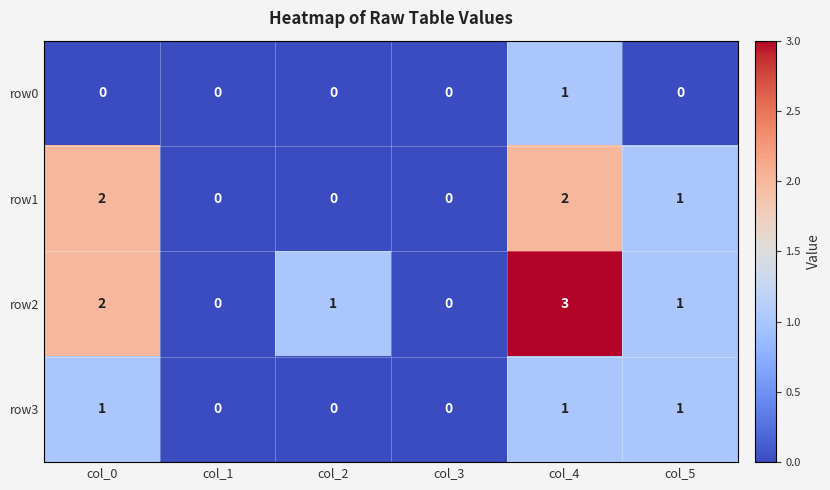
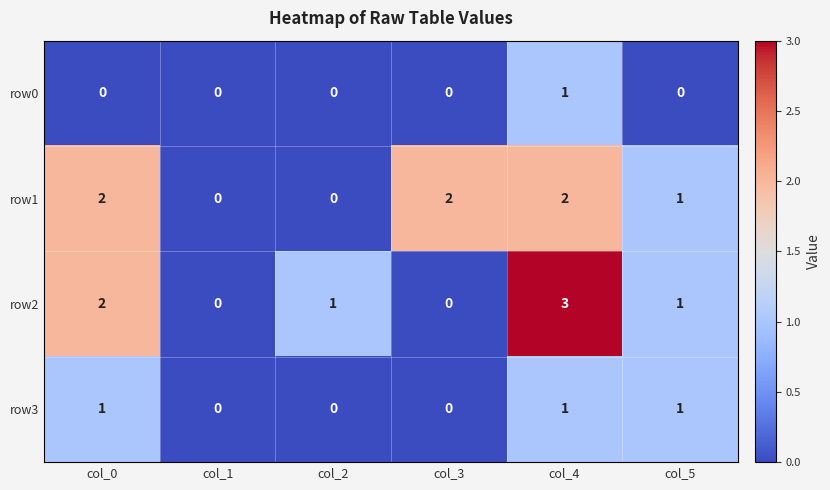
row1, col_3: 0 -> 2
